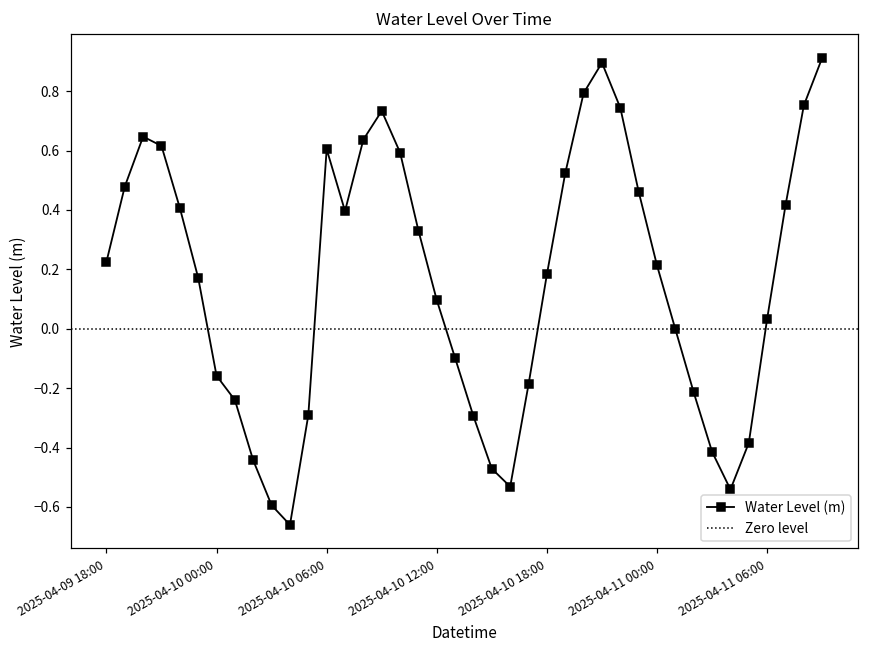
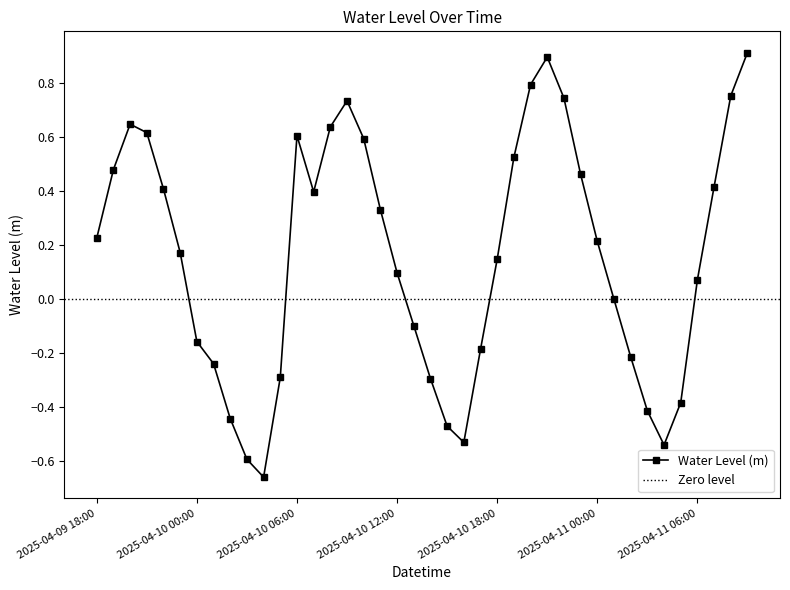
2025-04-10 18:00: 0.18 -> 0.15
2025-04-11 06:00: 0.03 -> 0.07
